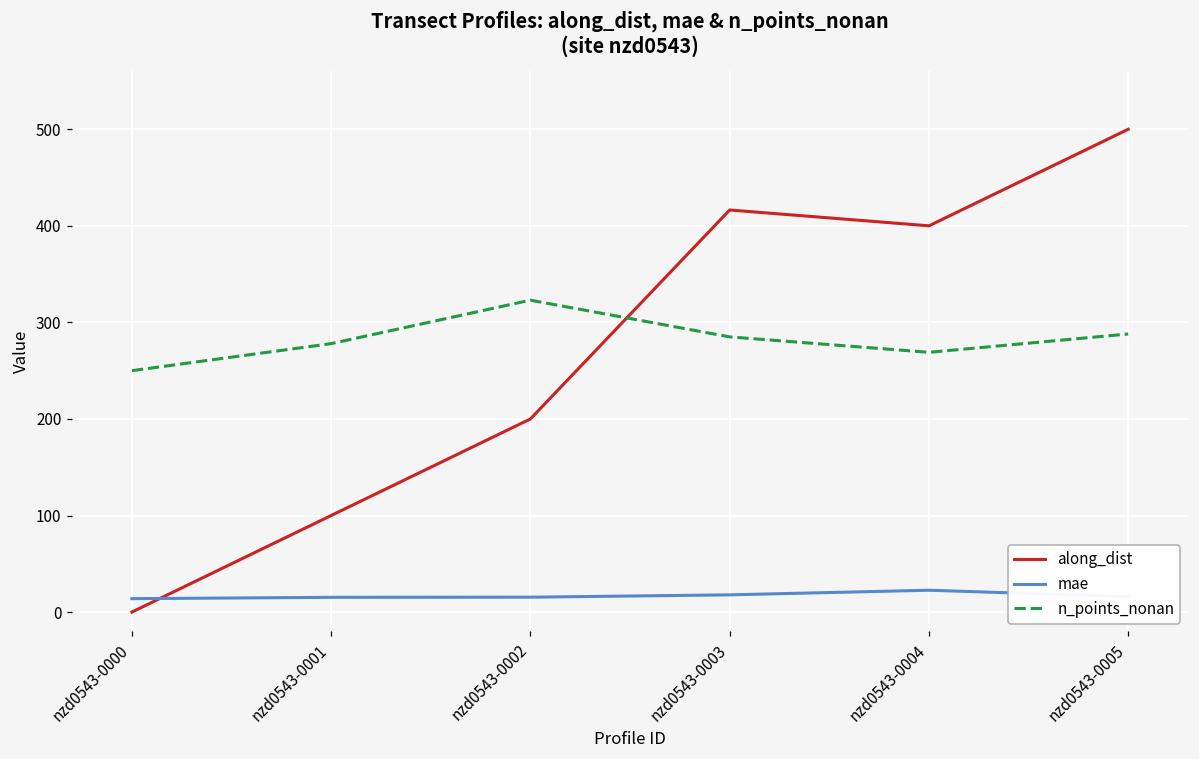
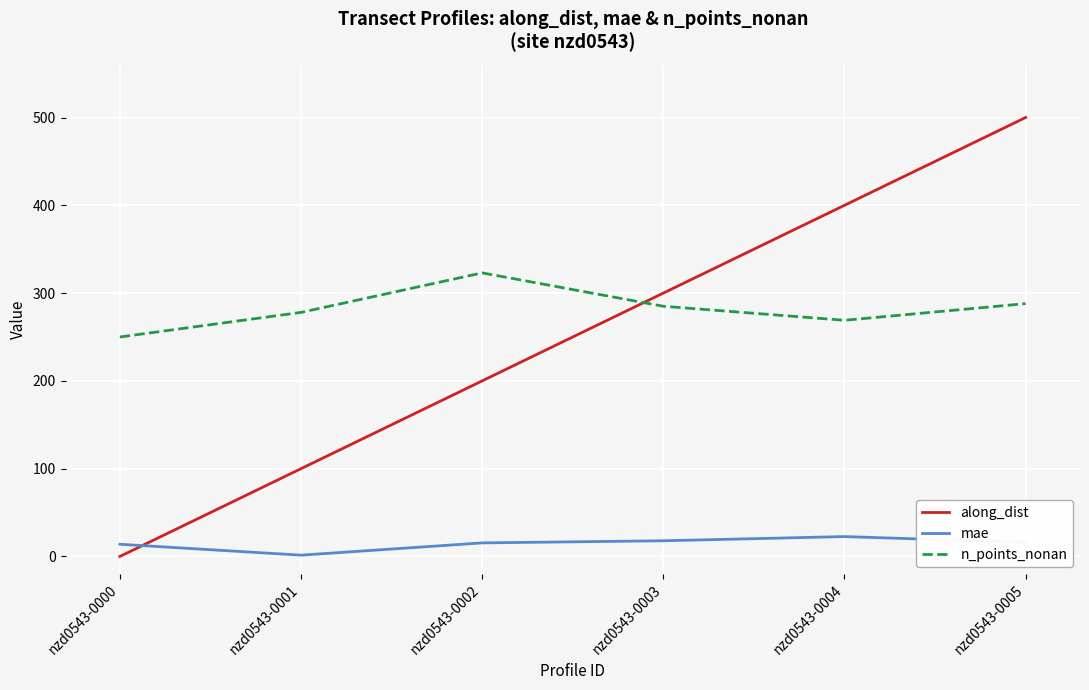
mae, nzd0543-0001: 20 -> 0
along_dist, nzd0543-0003: 420 -> 300
